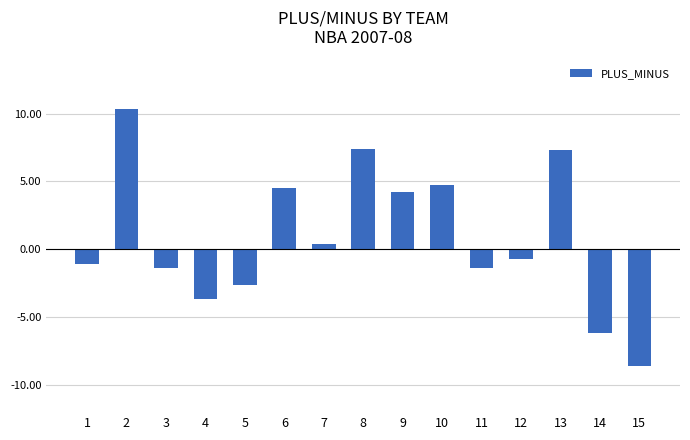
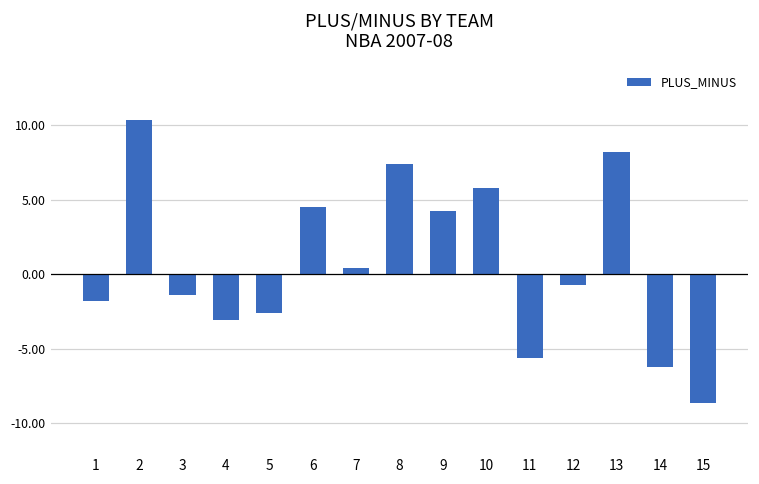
1: -1.1 -> -1.8
4: -3.7 -> -3.1
10: 4.7 -> 5.8
11: -1.4 -> -5.6
13: 7.3 -> 8.2
